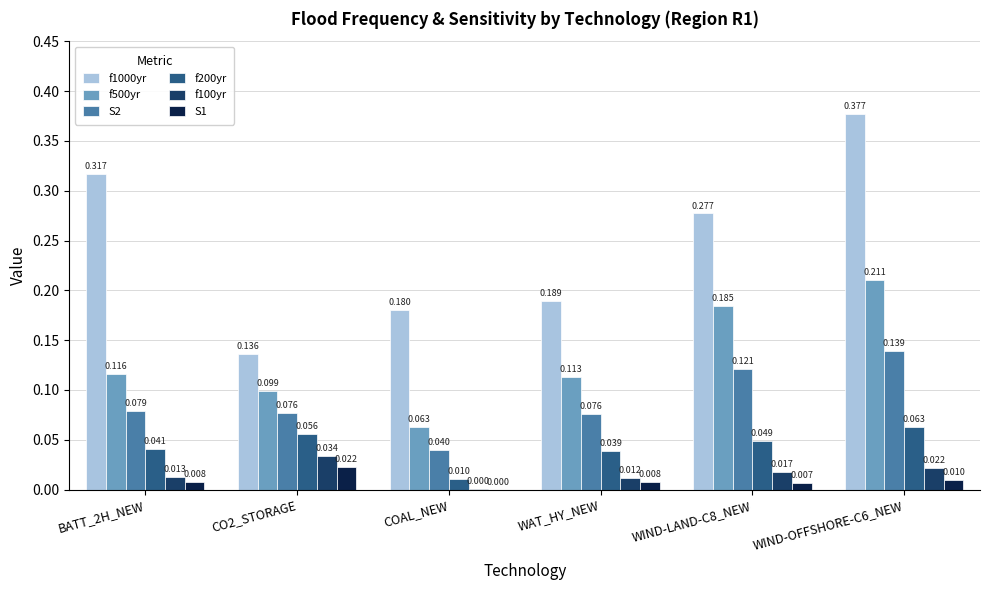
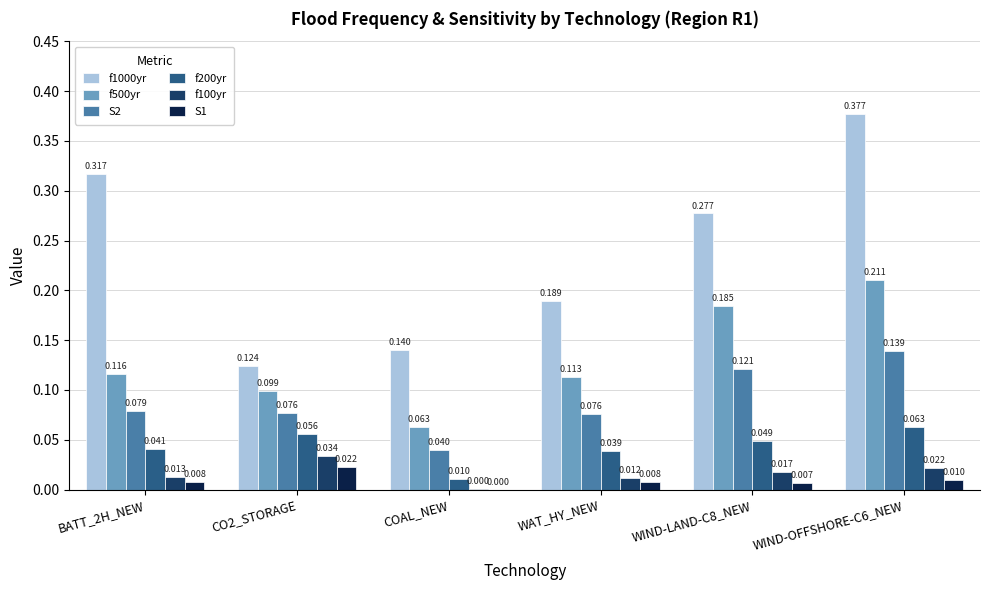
f1000yr, CO2_STORAGE: 0.136 -> 0.124
f1000yr, COAL_NEW: 0.180 -> 0.140
